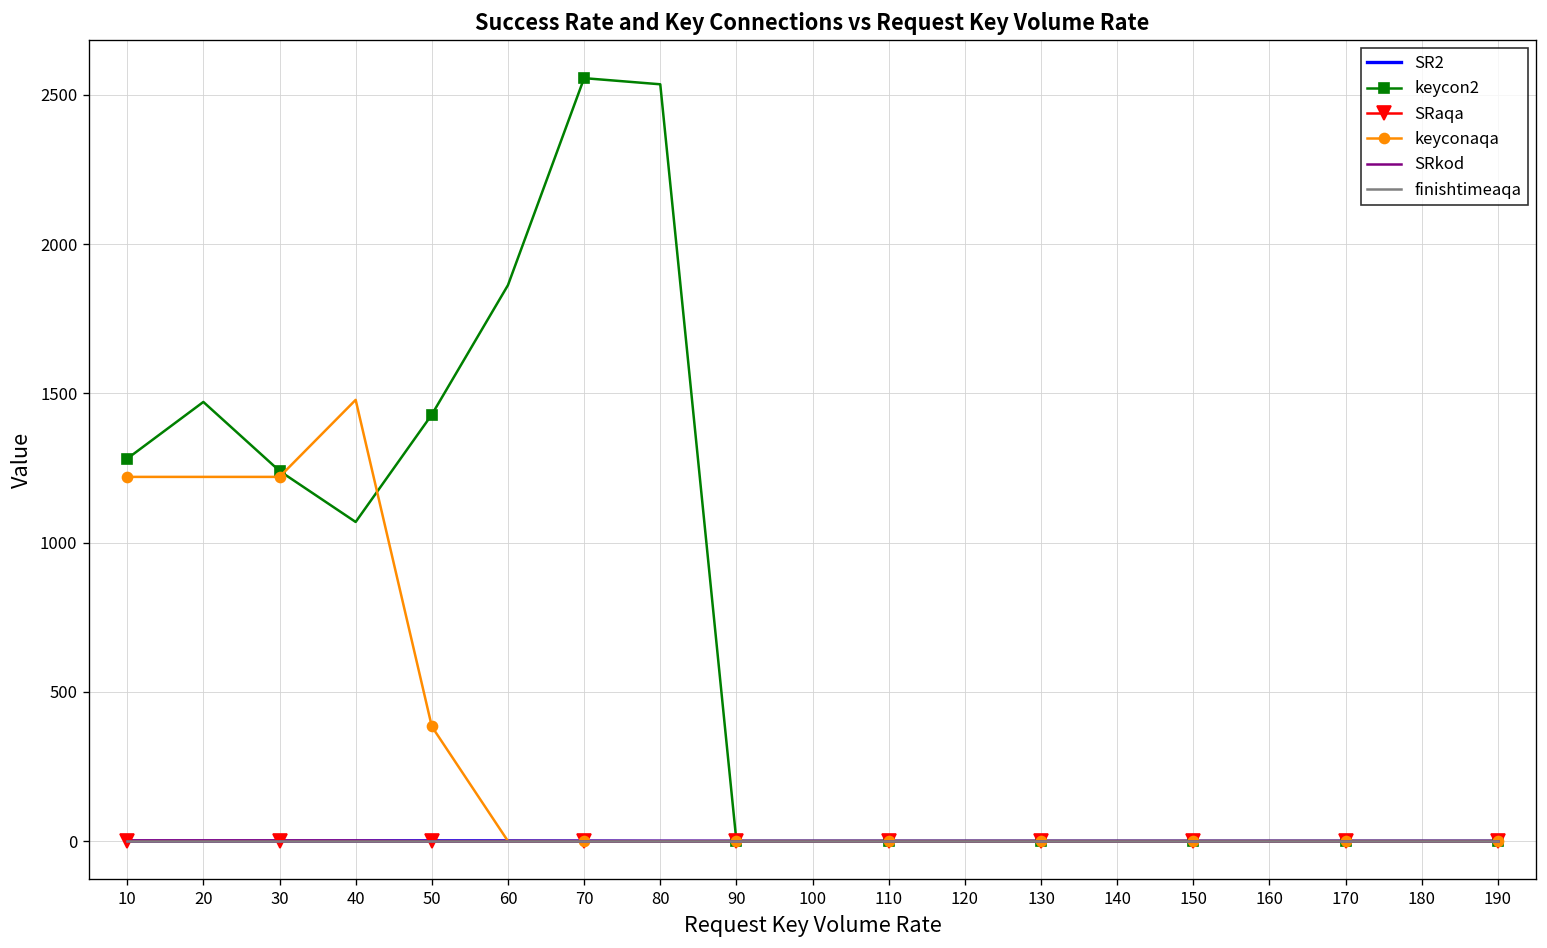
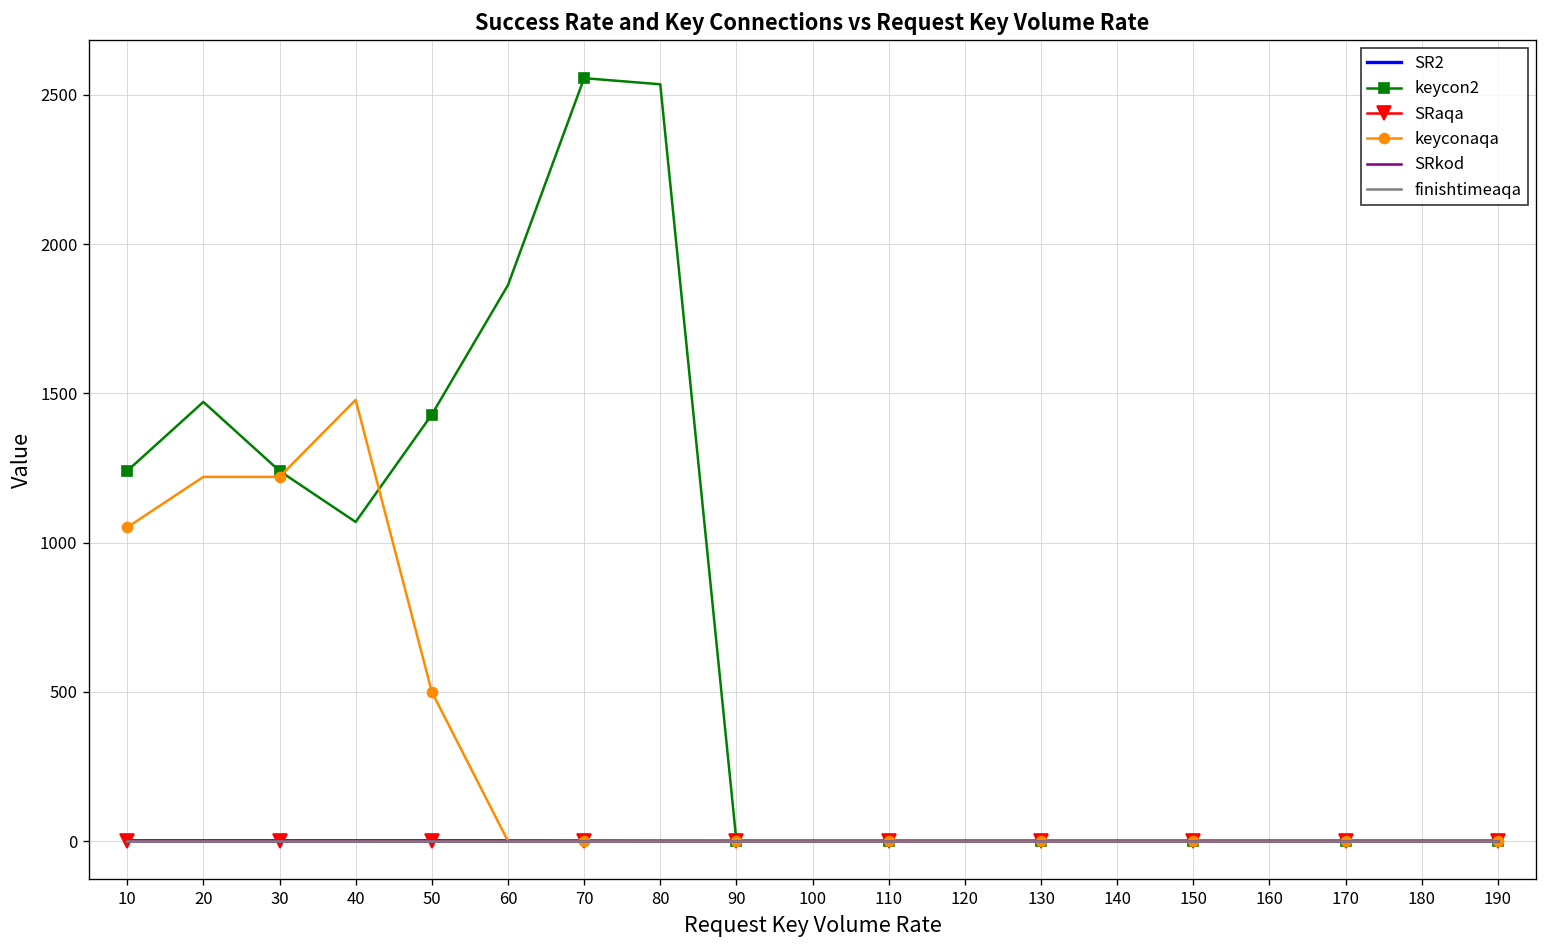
keycon2, 10: 1280 -> 1240
keyconaqa, 10: 1220 -> 1050
keyconaqa, 50: 380 -> 500
